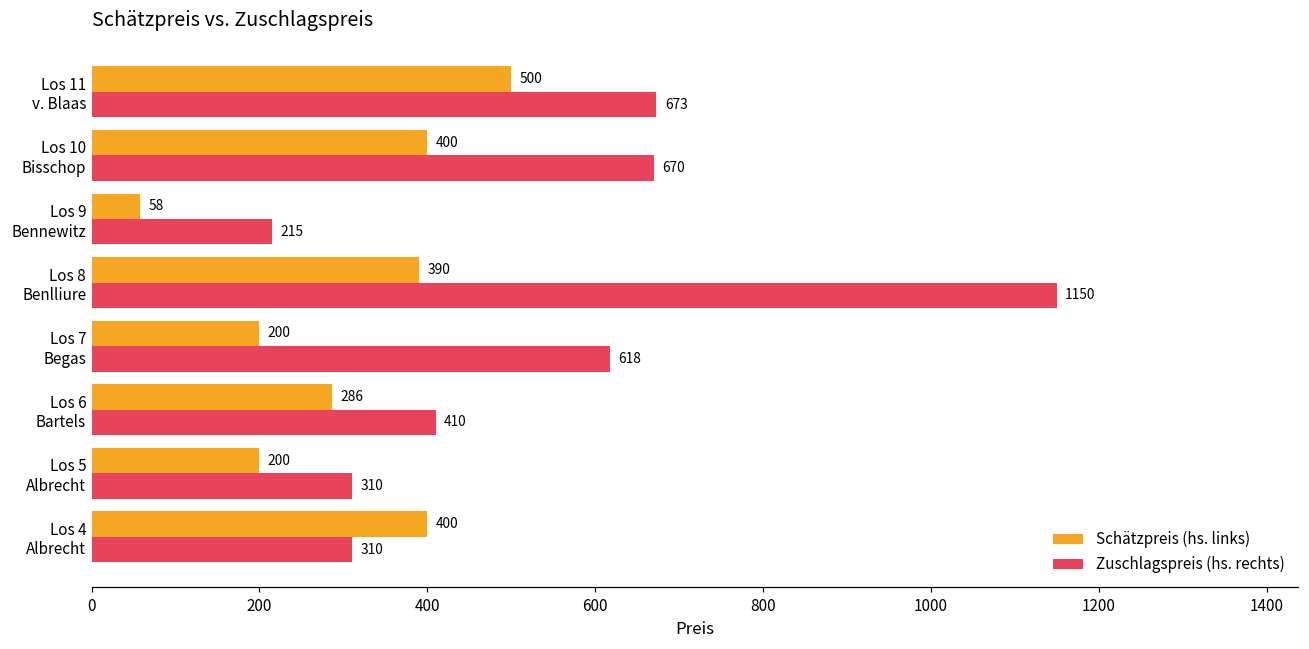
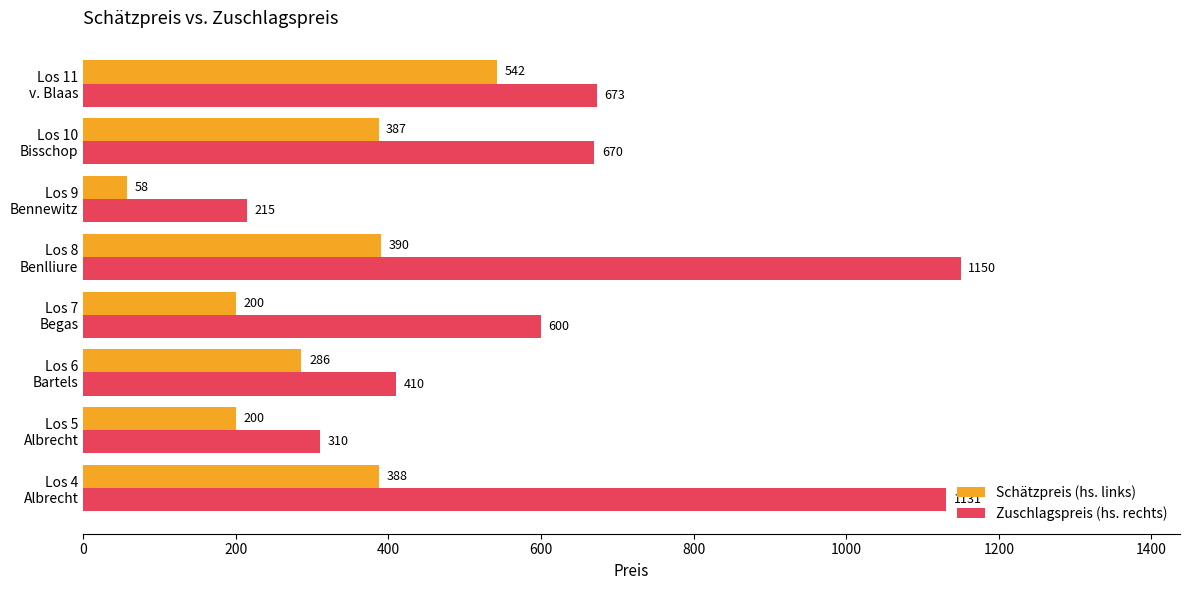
Schätzpreis (hs. links), Los 11 v. Blaas: 500 -> 542
Schätzpreis (hs. links), Los 10 Bisschop: 400 -> 387
Zuschlagspreis (hs. rechts), Los 7 Begas: 618 -> 600
Schätzpreis (hs. links), Los 4 Albrecht: 400 -> 388
Zuschlagspreis (hs. rechts), Los 4 Albrecht: 310 -> 1131
